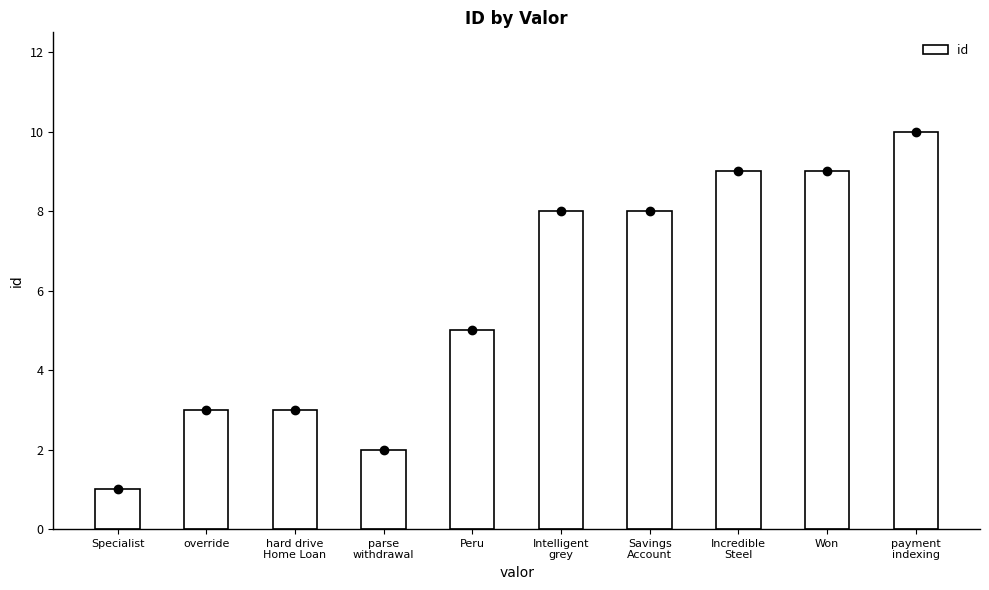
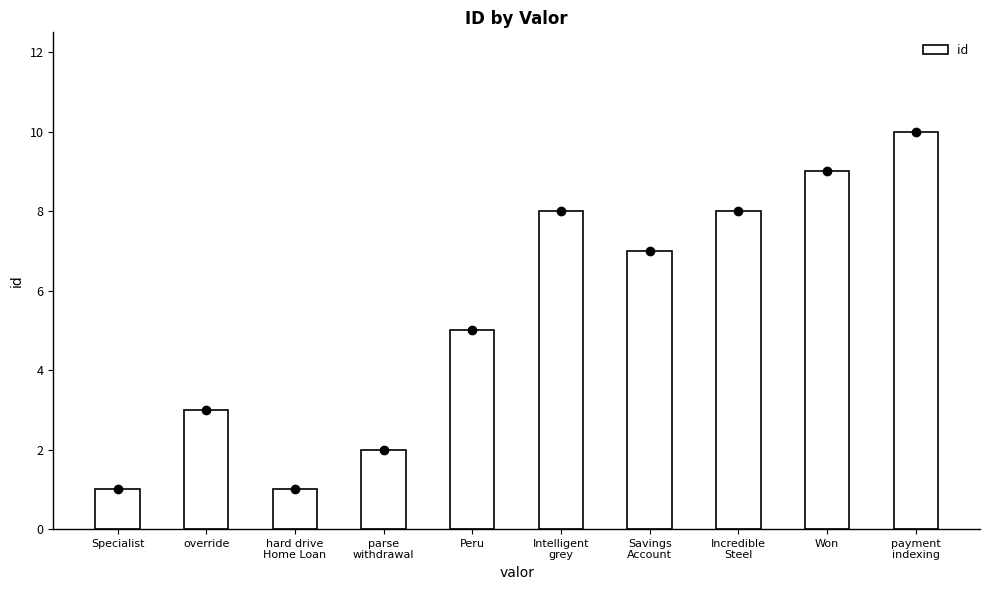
hard drive Home Loan: 3 -> 1
Savings Account: 8 -> 7
Incredible Steel: 9 -> 8
